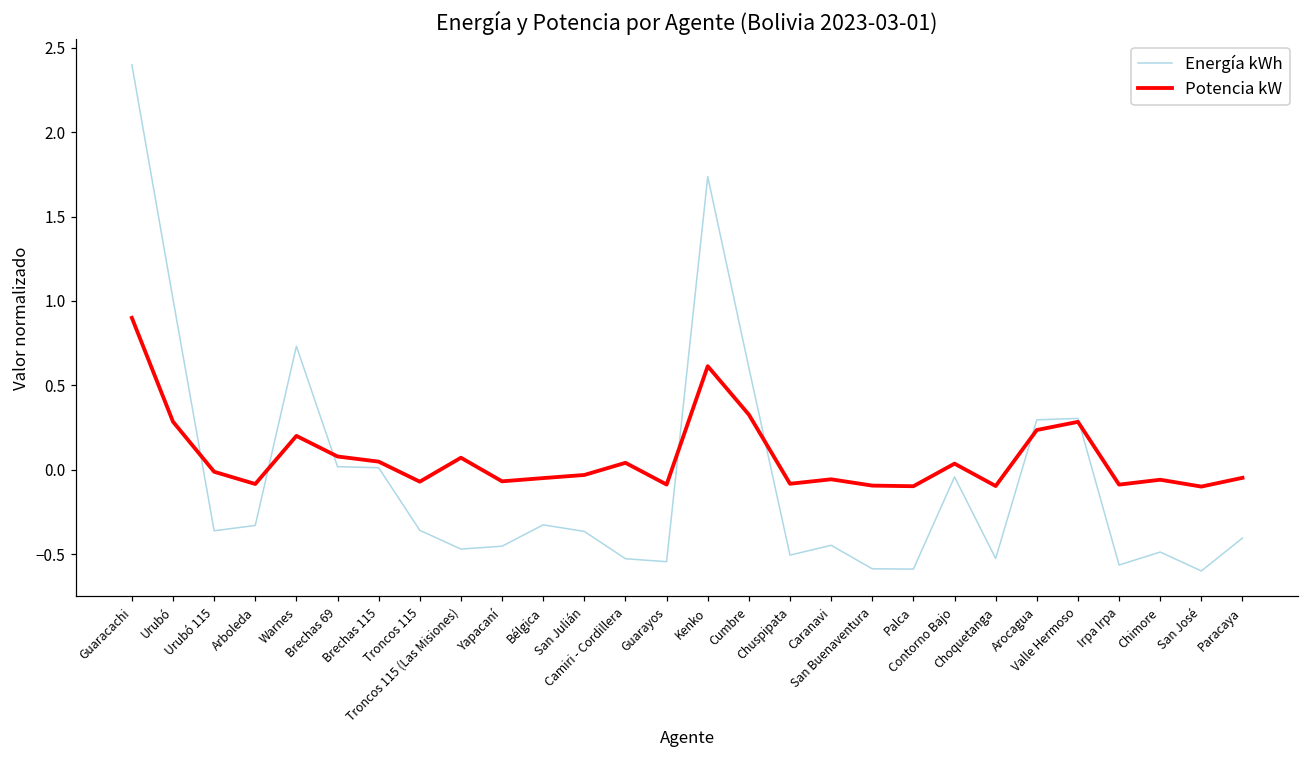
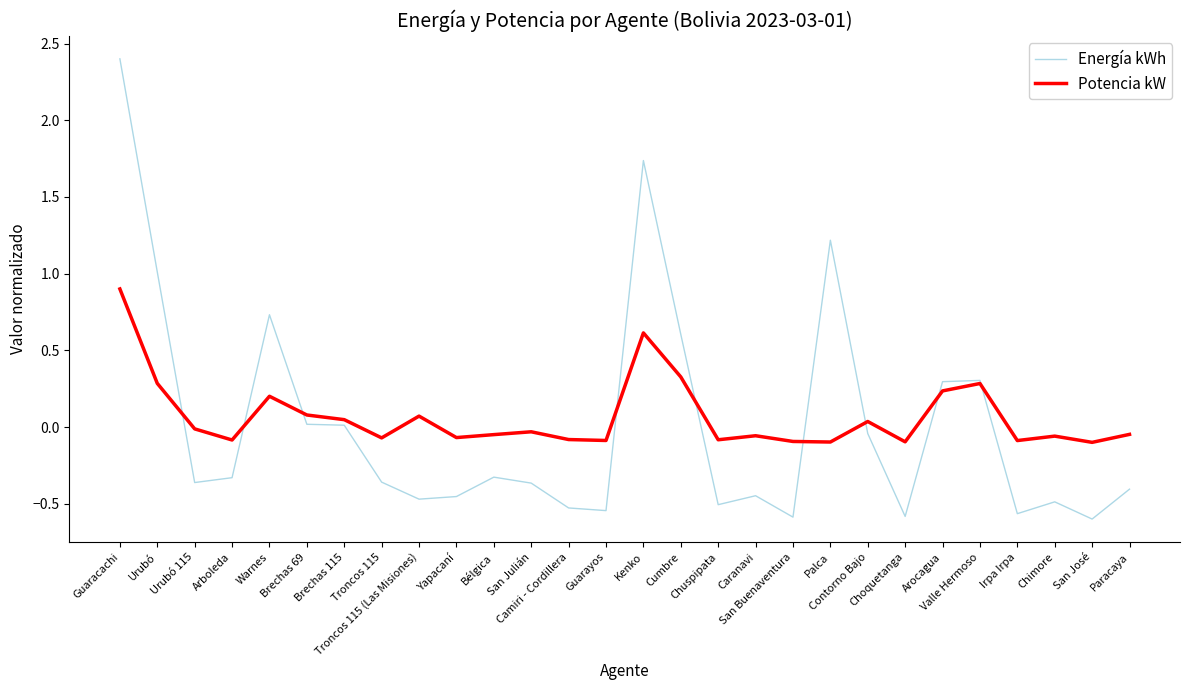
Potencia kW, Camiri - Cordillera: 0.04 -> -0.08
Energía kWh, Palca: -0.59 -> 1.22
Energía kWh, Choquetanga: -0.53 -> -0.58
